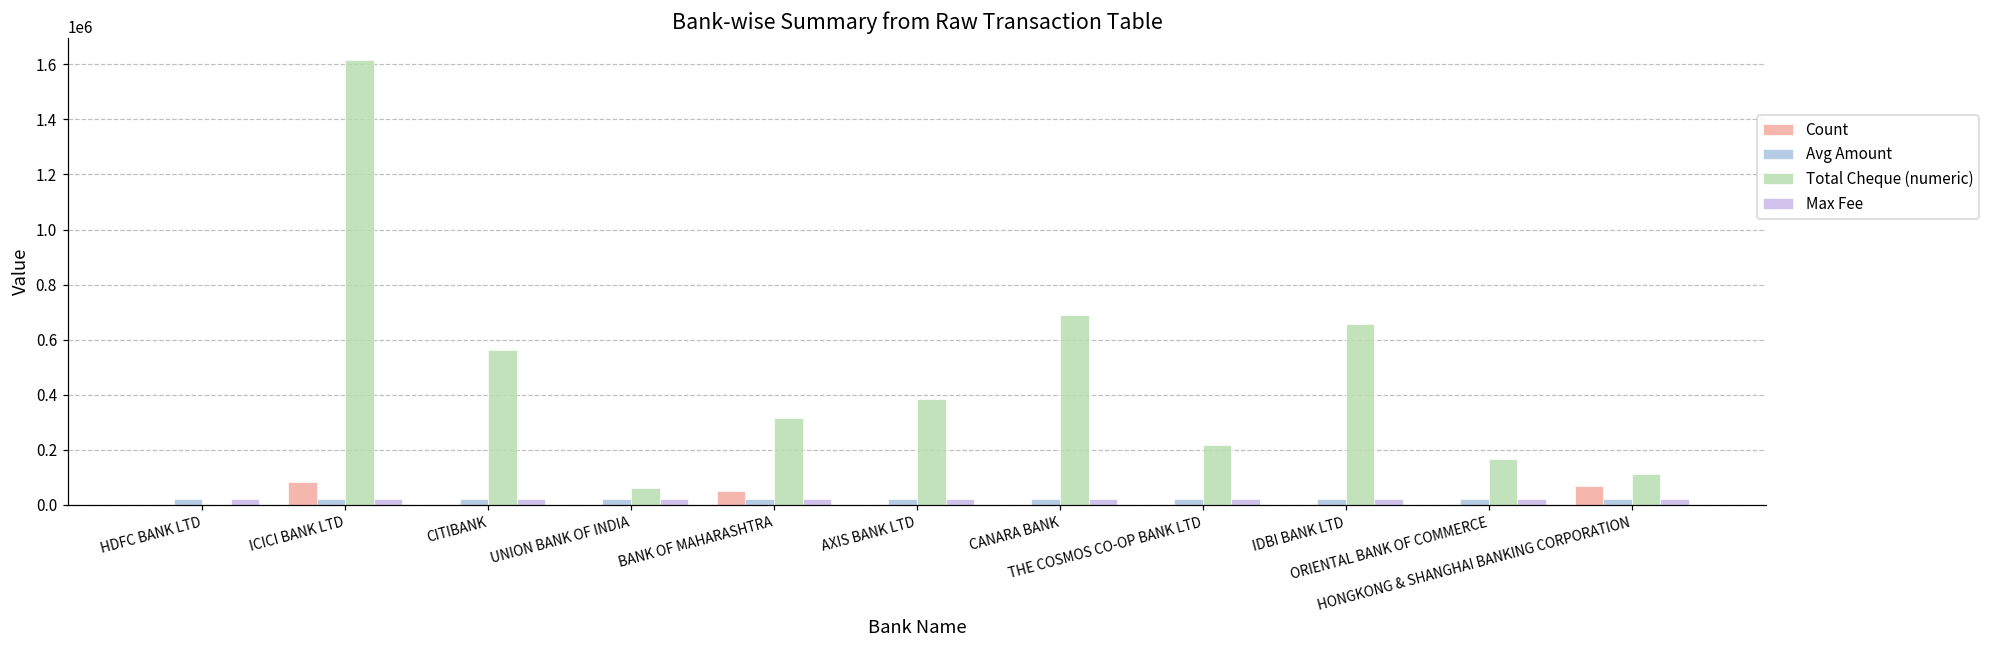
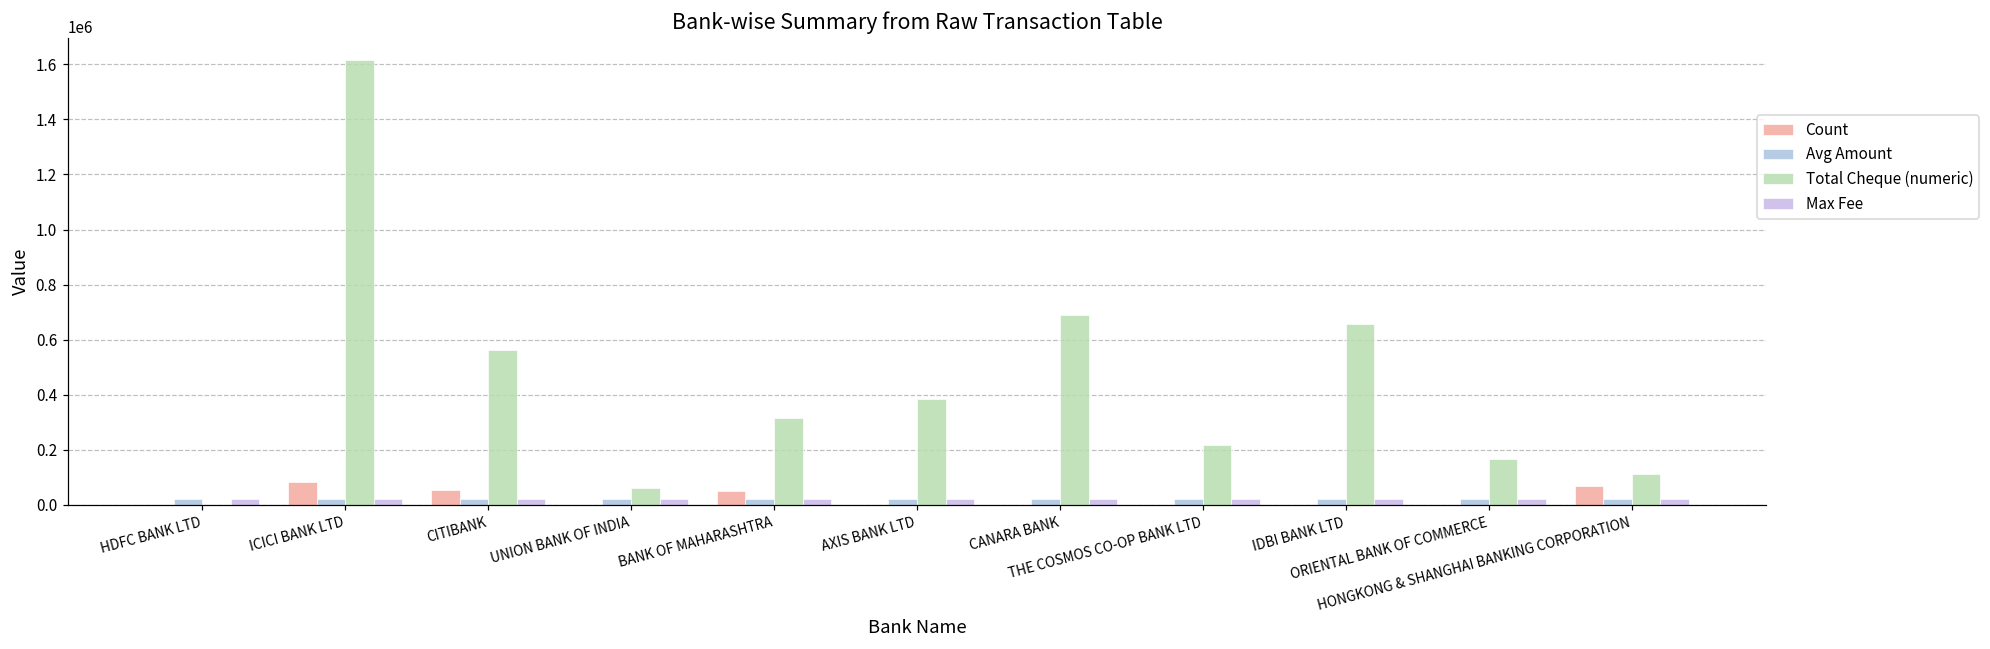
Count, CITIBANK: 0 -> 50000
